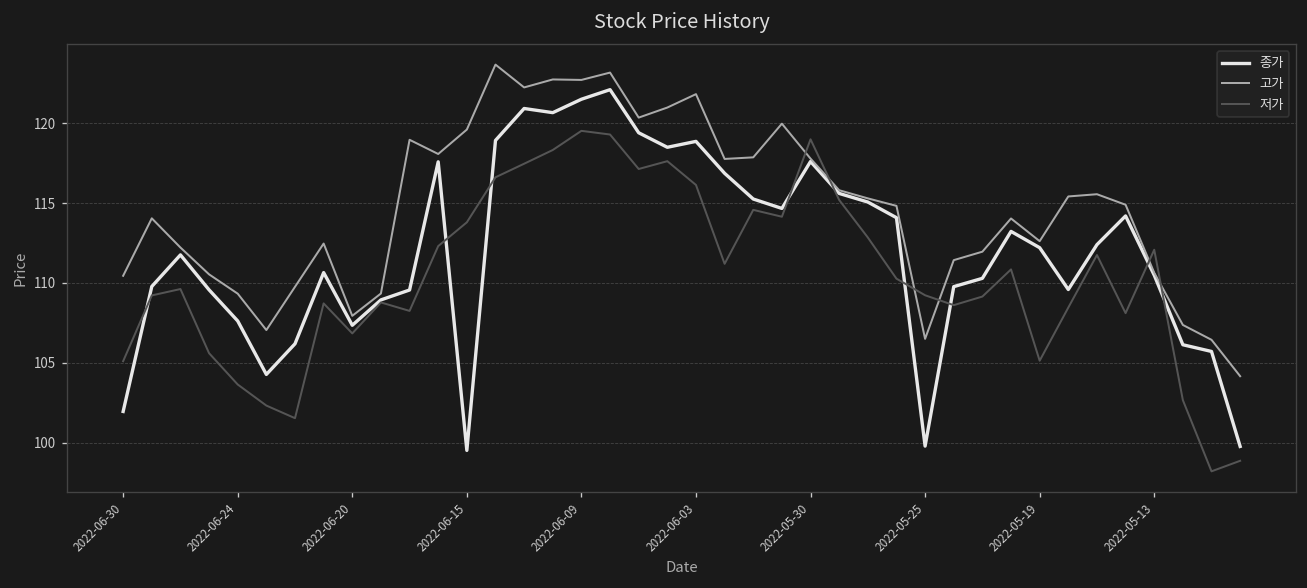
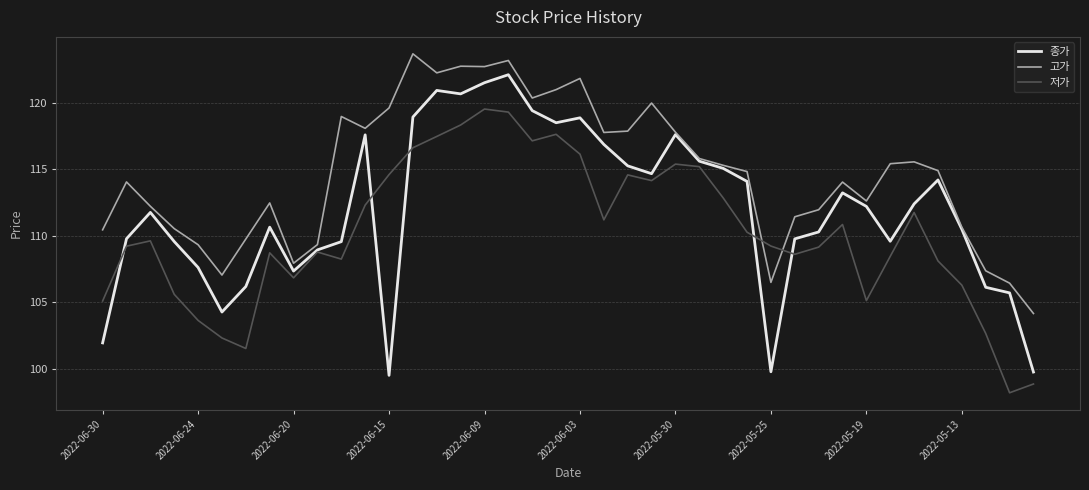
저가, 2022-06-15: 113.8 -> 114.6
저가, 2022-05-30: 119.0 -> 115.4
저가, 2022-05-13: 112.1 -> 106.3
